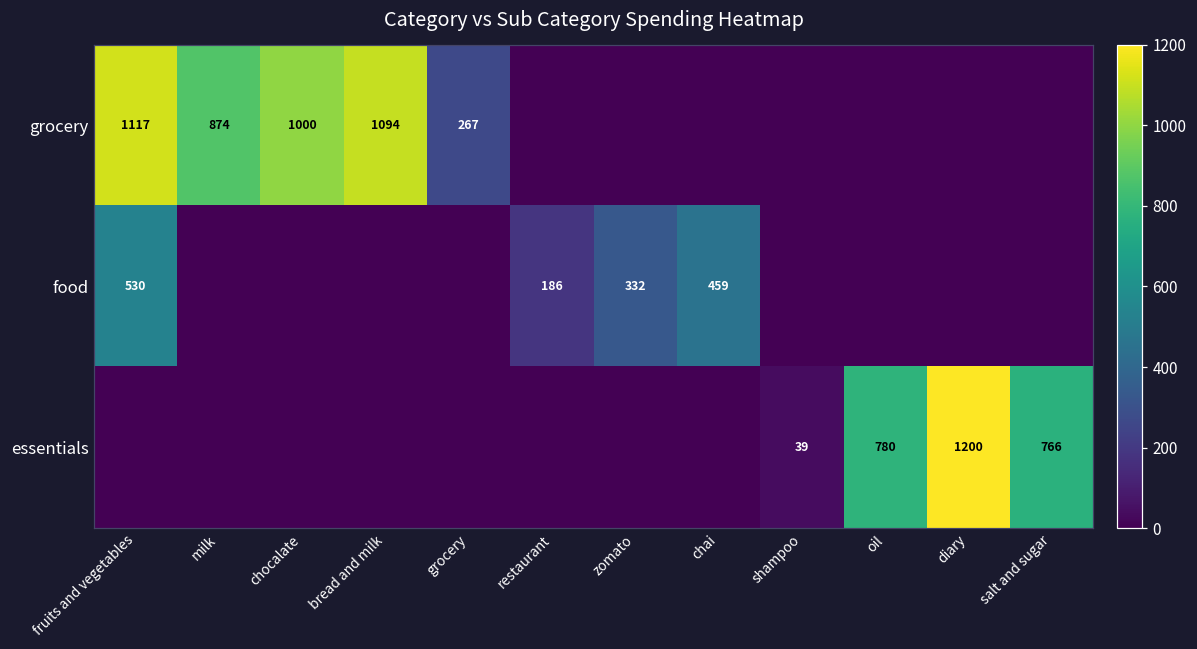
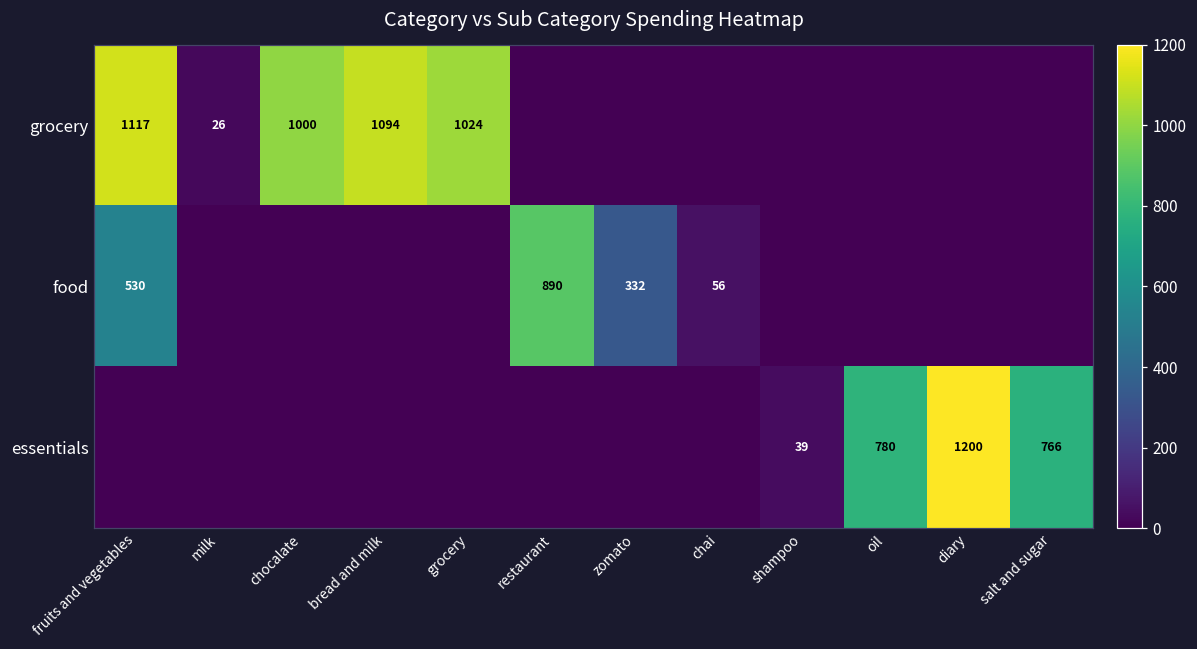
grocery, milk: 874 -> 26
grocery, grocery: 267 -> 1024
food, restaurant: 186 -> 890
food, chai: 459 -> 56
